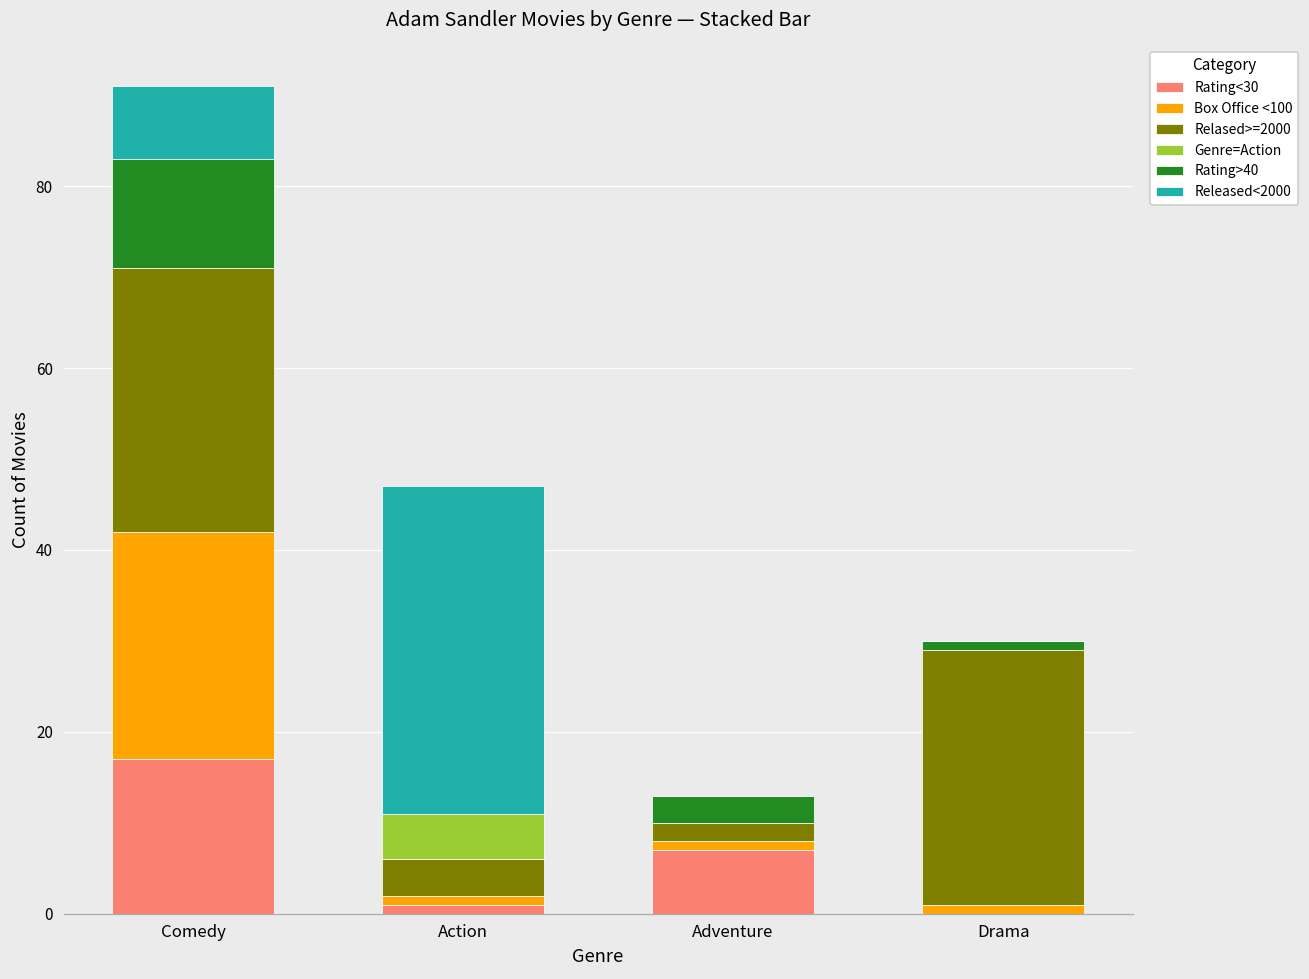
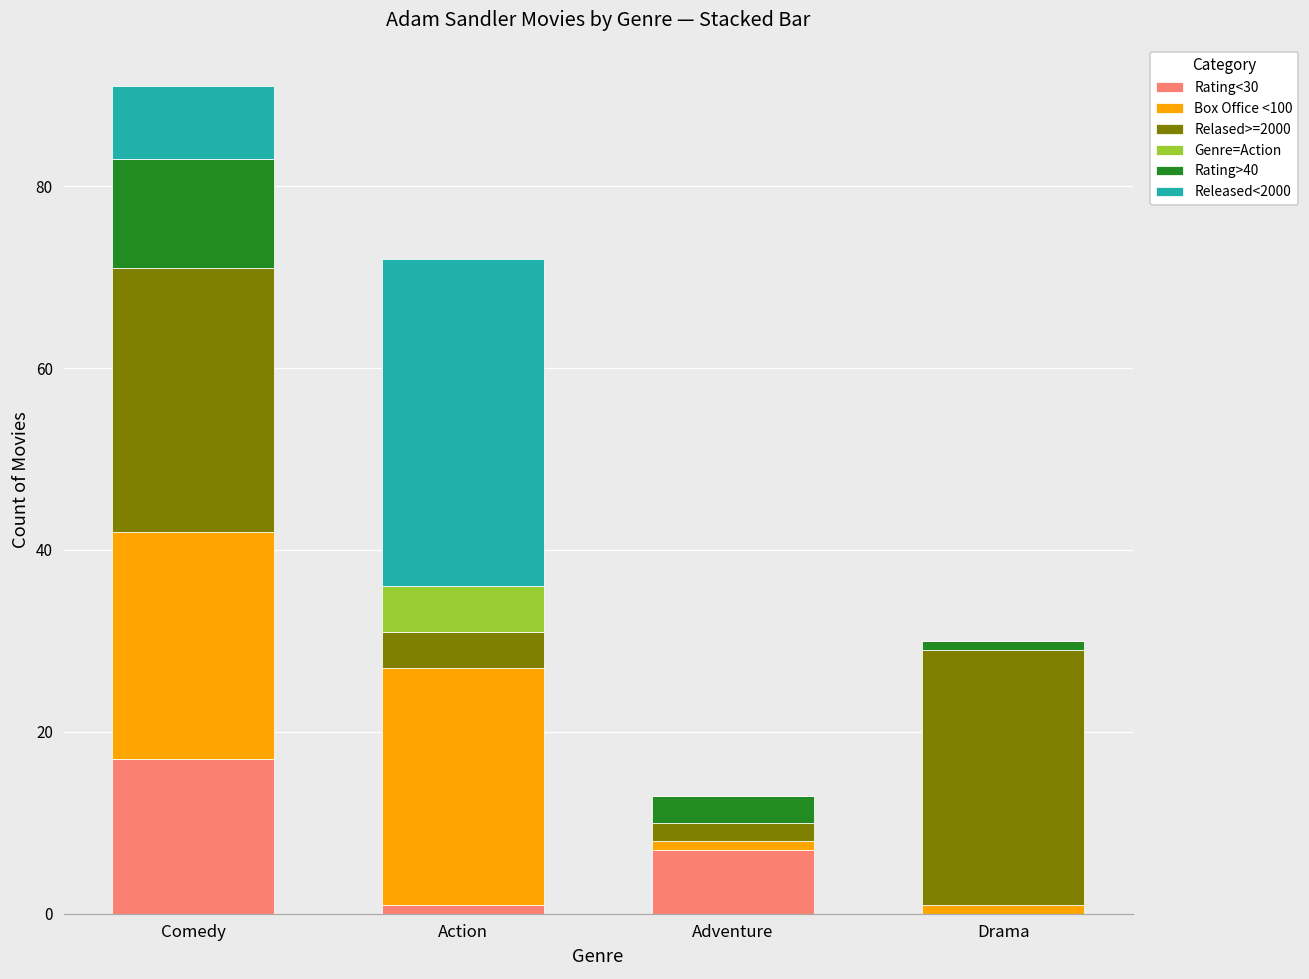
Box Office <100, Action: 1 -> 26
